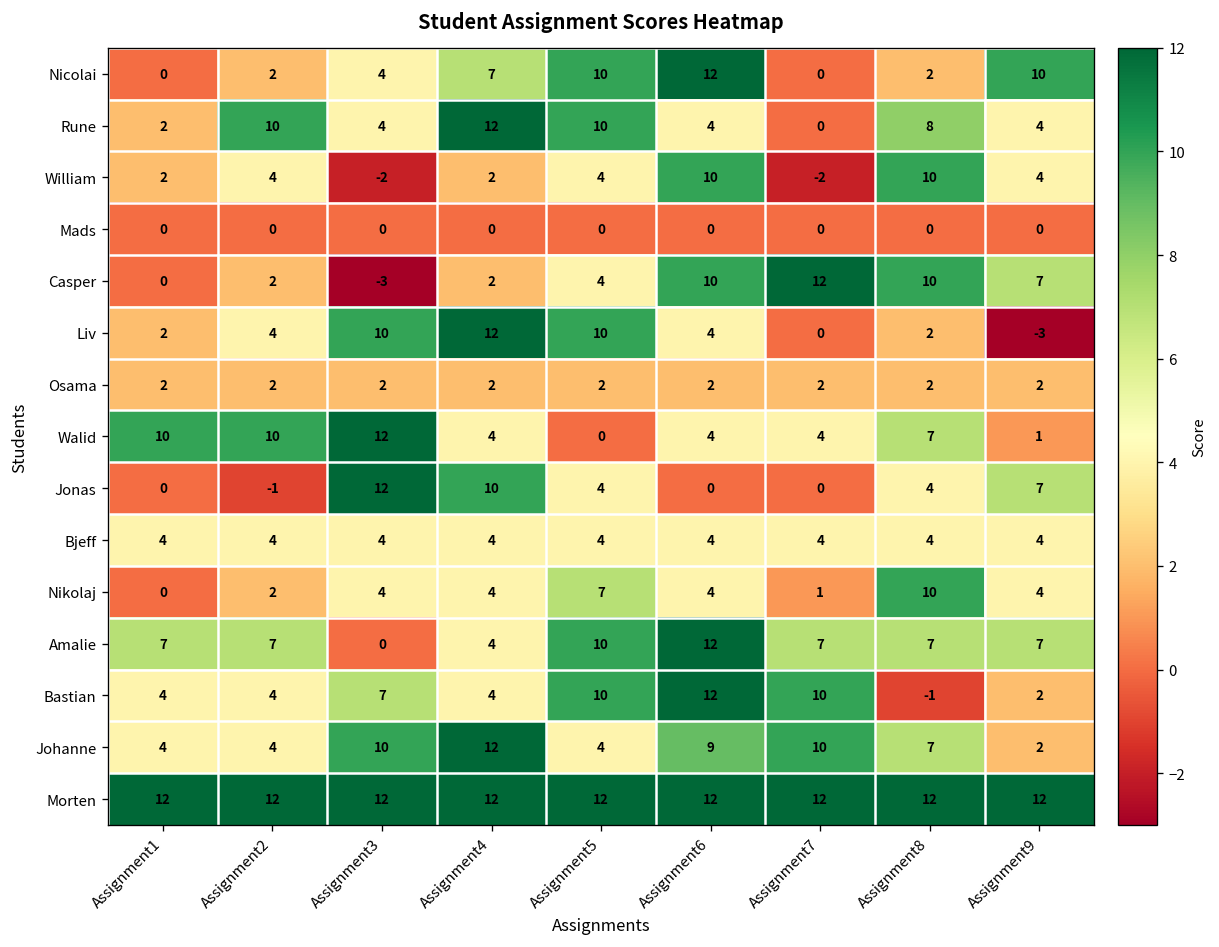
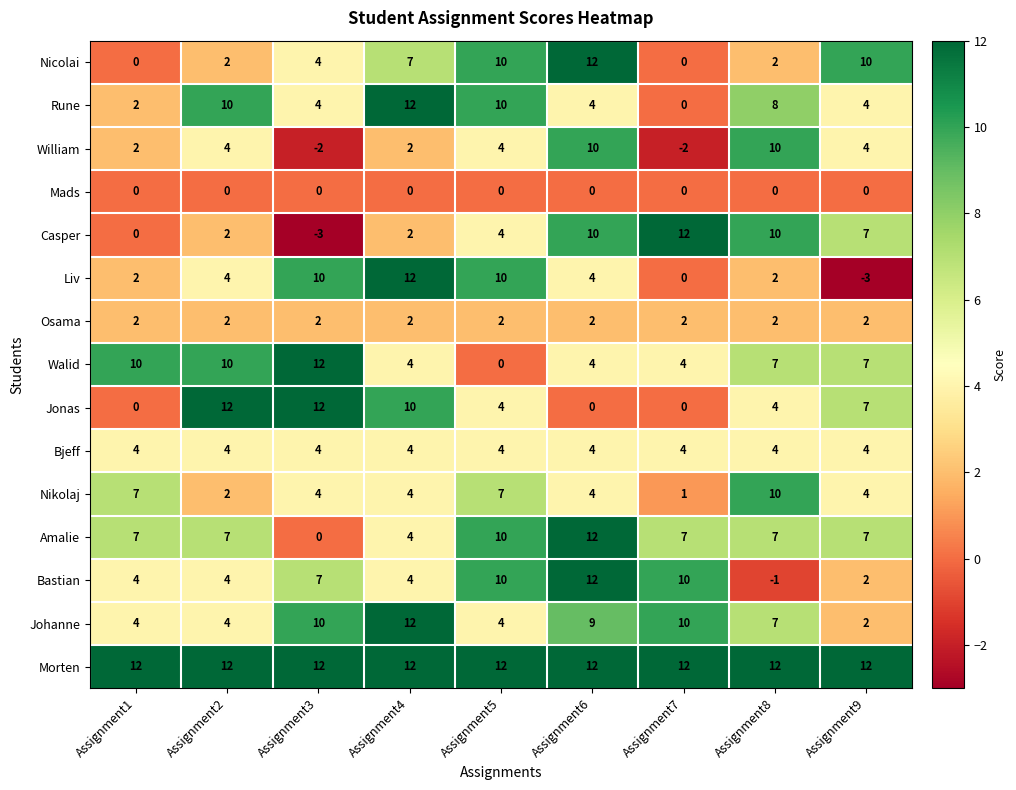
Walid, Assignment9: 1 -> 7
Jonas, Assignment2: -1 -> 12
Nikolaj, Assignment1: 0 -> 7
